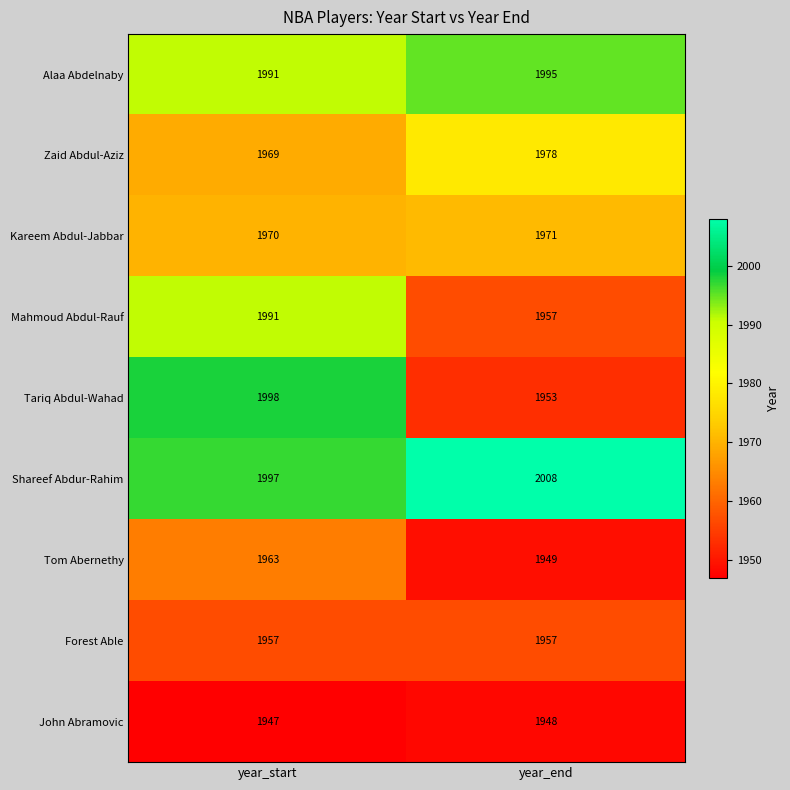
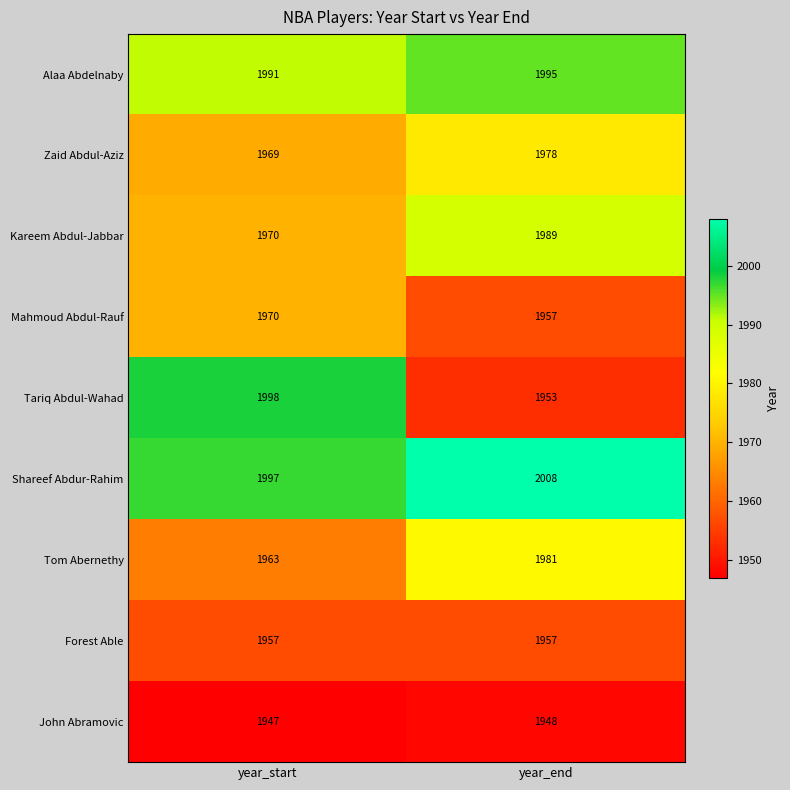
Kareem Abdul-Jabbar, year_end: 1971 -> 1989
Mahmoud Abdul-Rauf, year_start: 1991 -> 1970
Tom Abernethy, year_end: 1949 -> 1981
